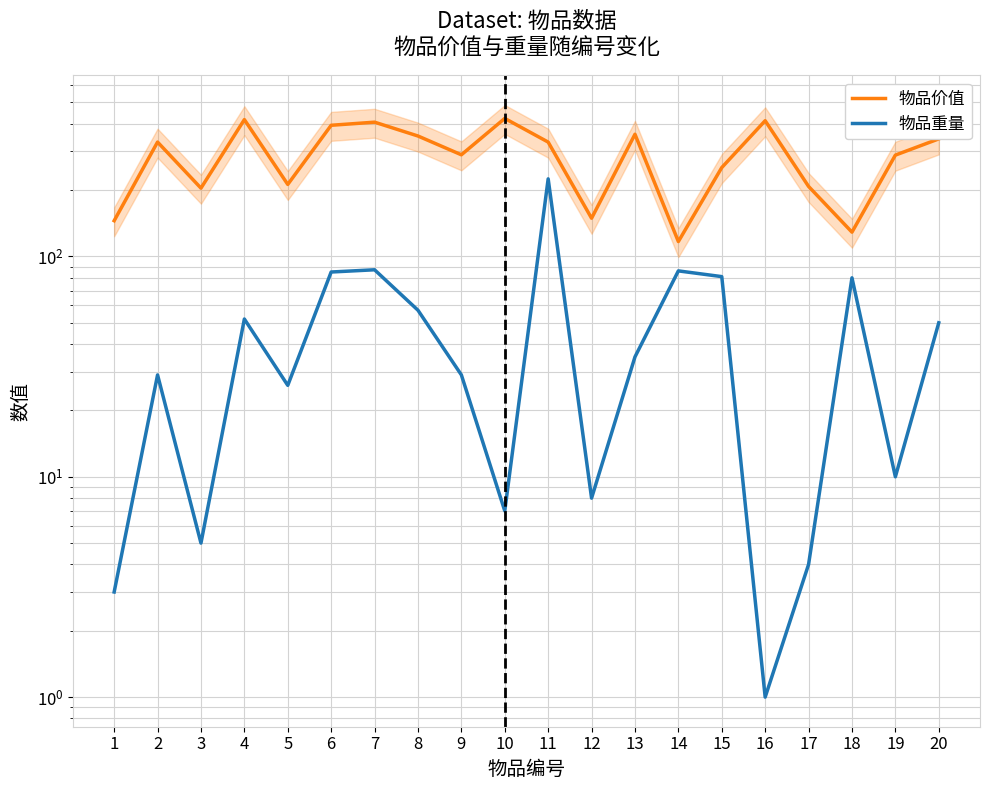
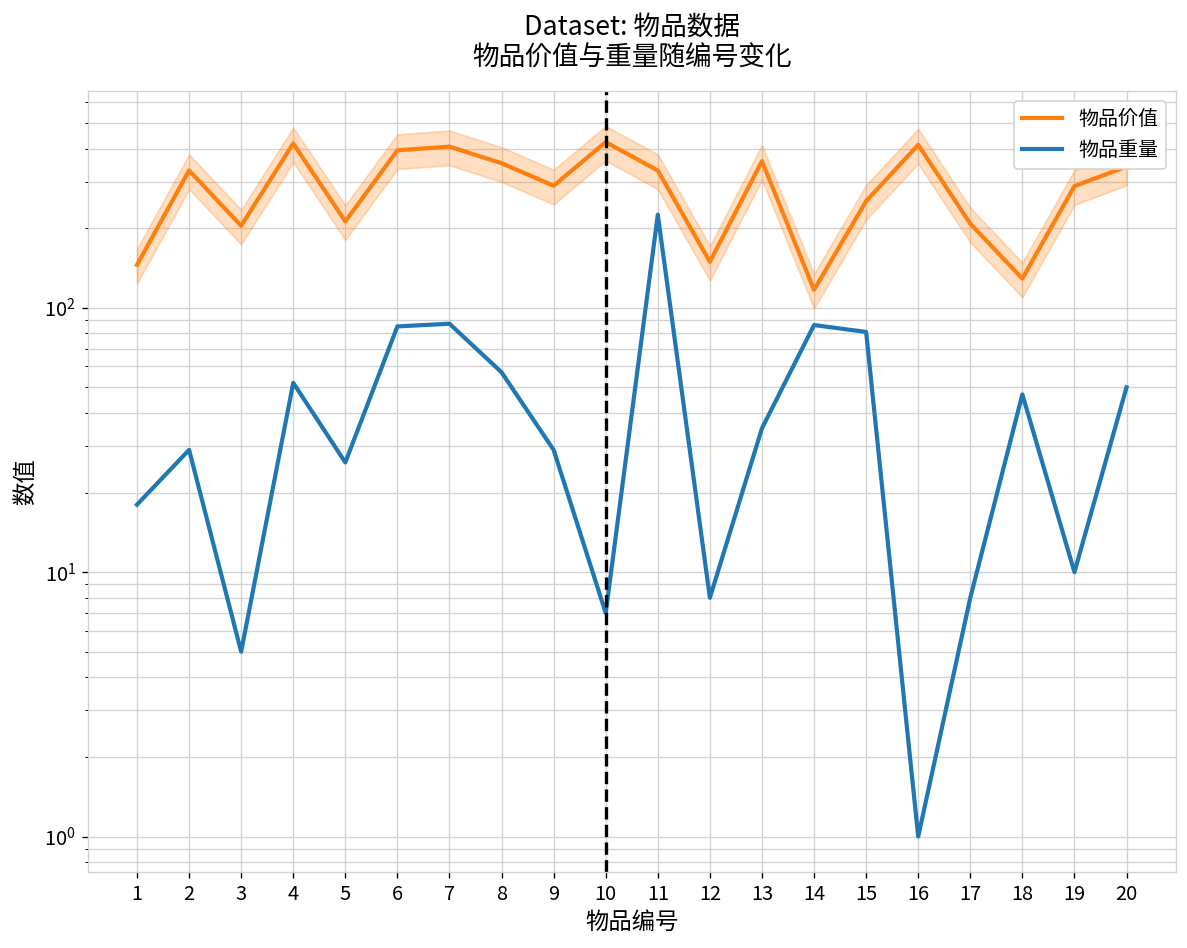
物品重量, 1: 3 -> 18
物品重量, 17: 4 -> 8
物品重量, 18: 80 -> 47
